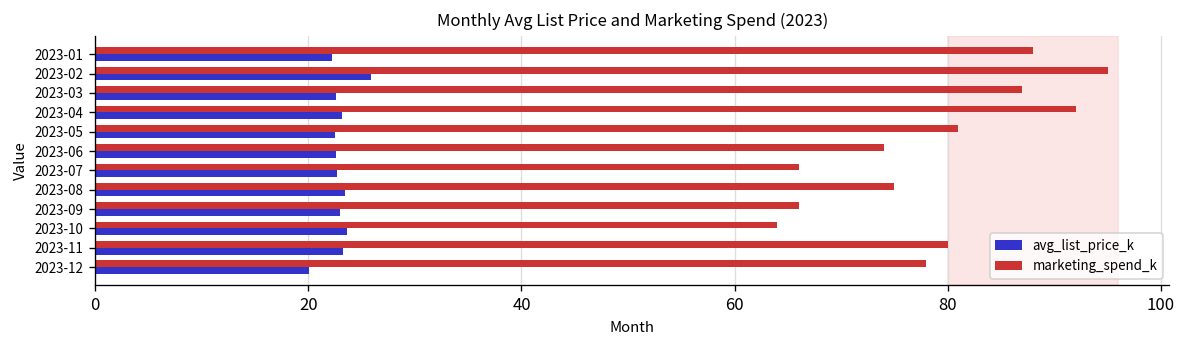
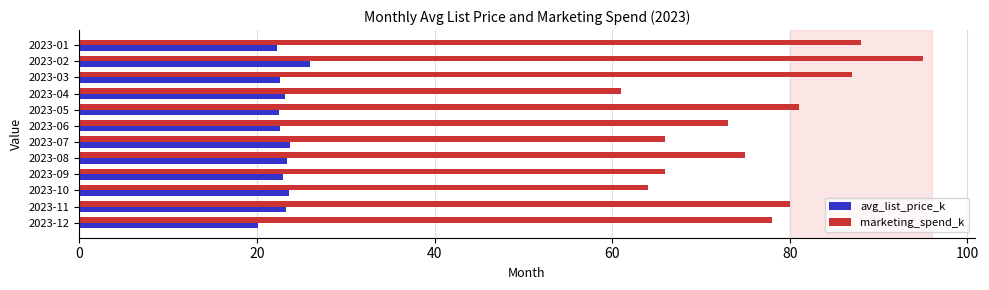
marketing_spend_k, 2023-04: 92 -> 61
marketing_spend_k, 2023-06: 74 -> 73
avg_list_price_k, 2023-07: 23 -> 24
